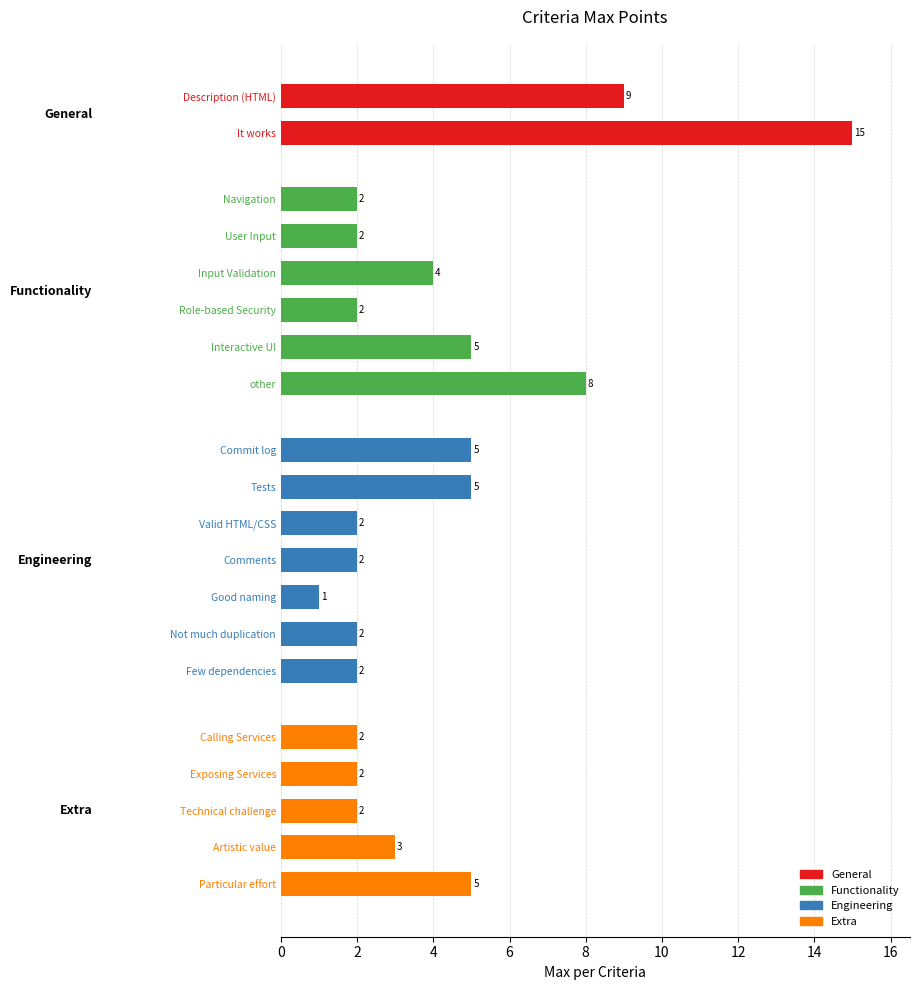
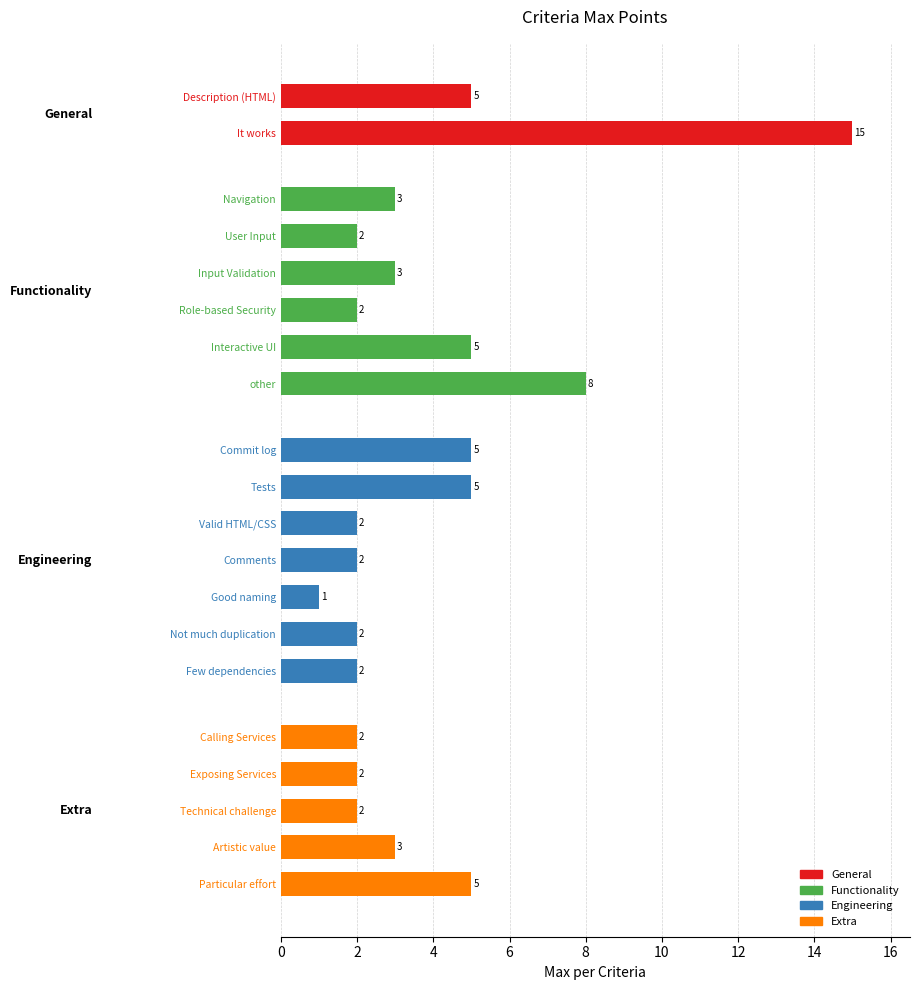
Description (HTML): 9 -> 5
Navigation: 2 -> 3
Input Validation: 4 -> 3
